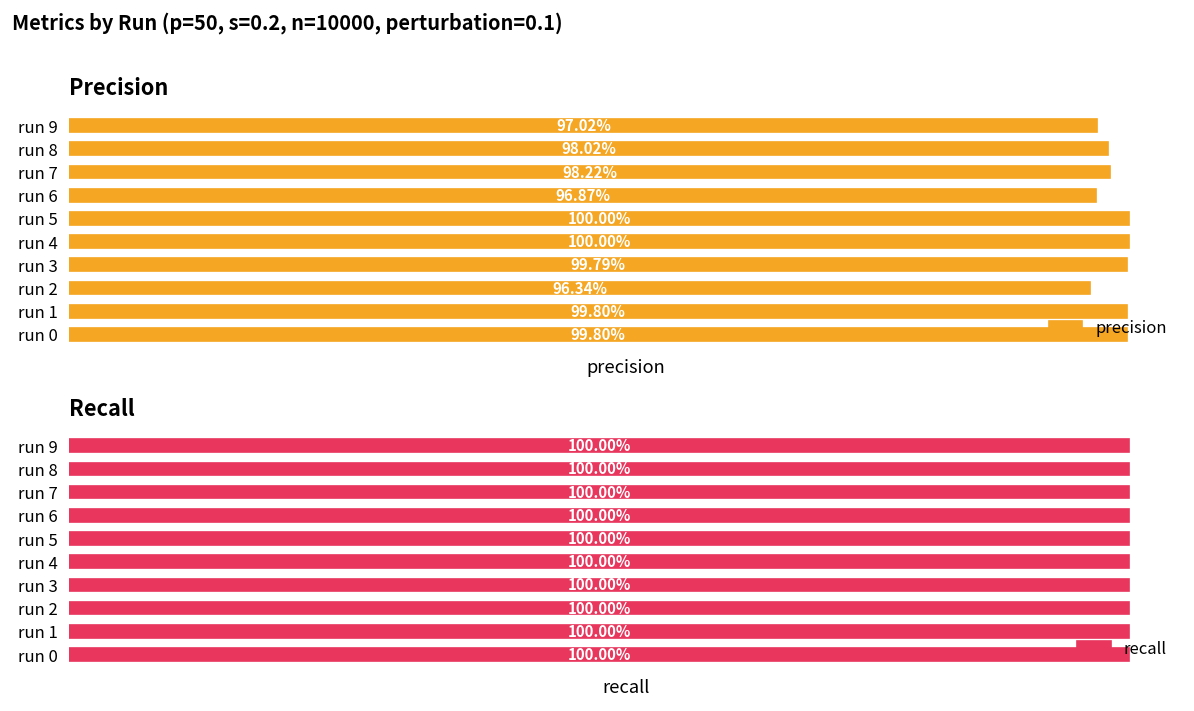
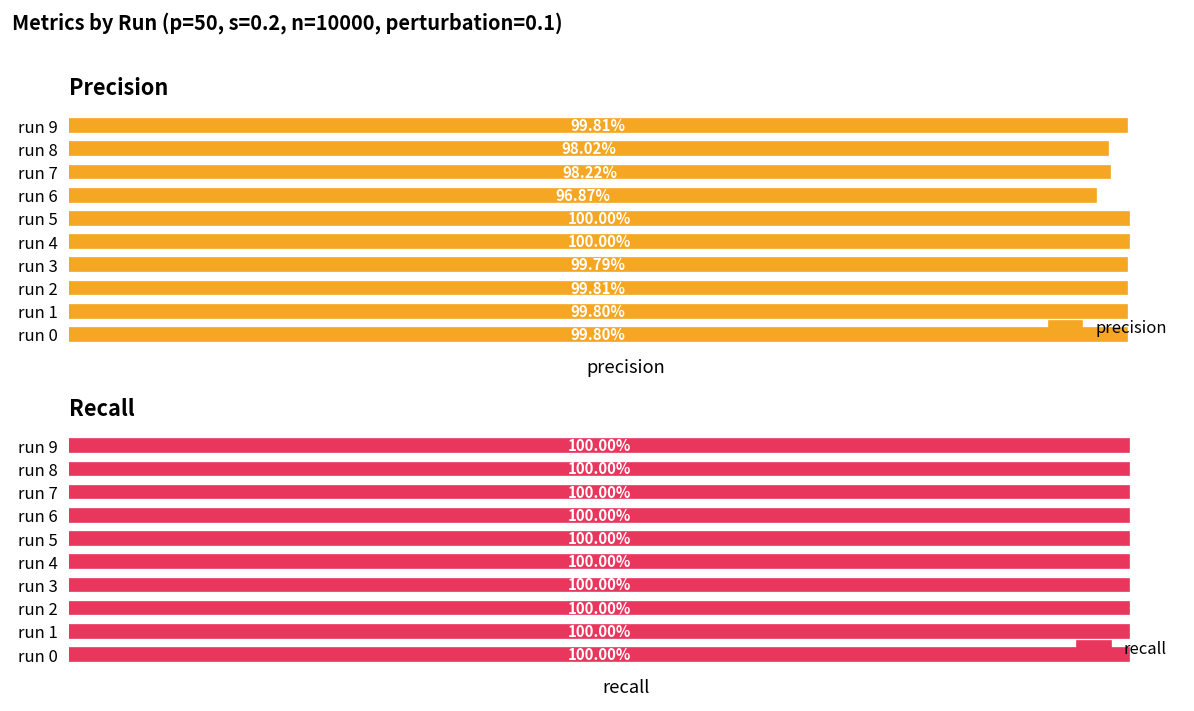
Precision, run 9: 97.02% -> 99.81%
Precision, run 2: 96.34% -> 99.81%
